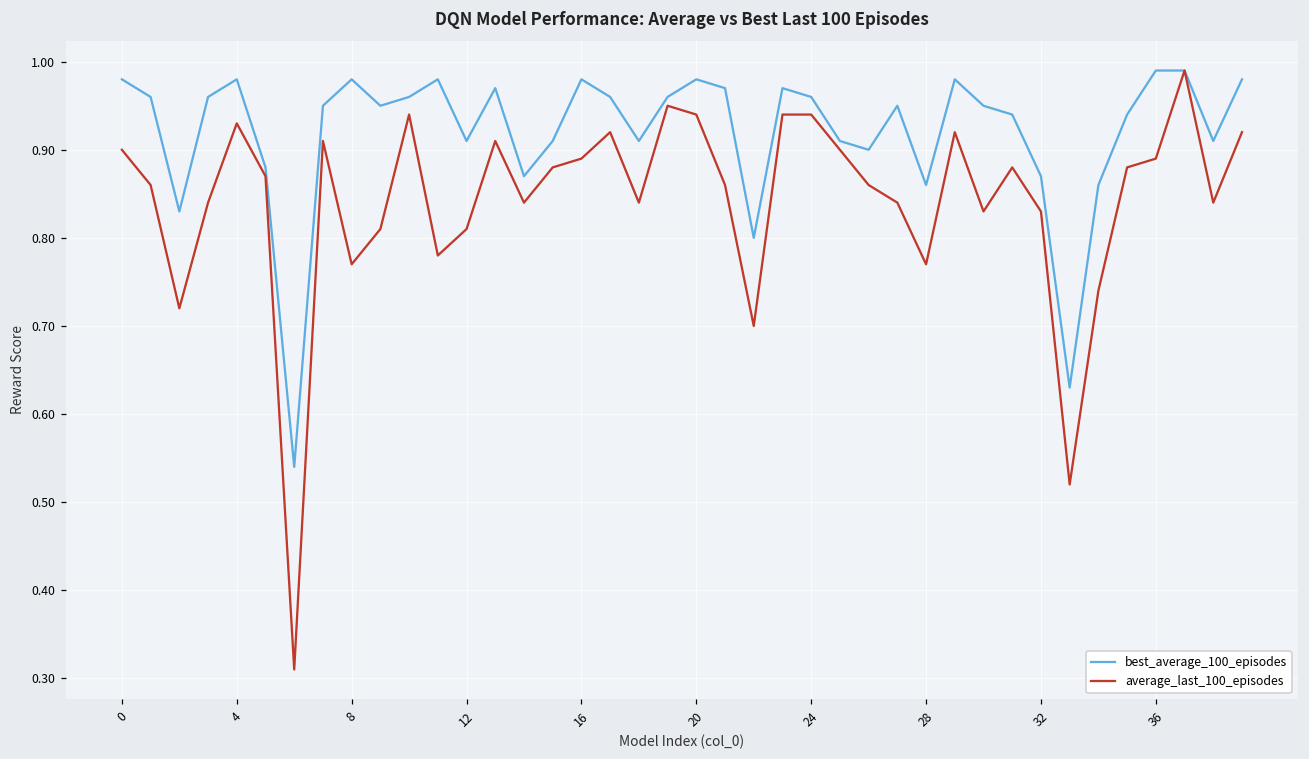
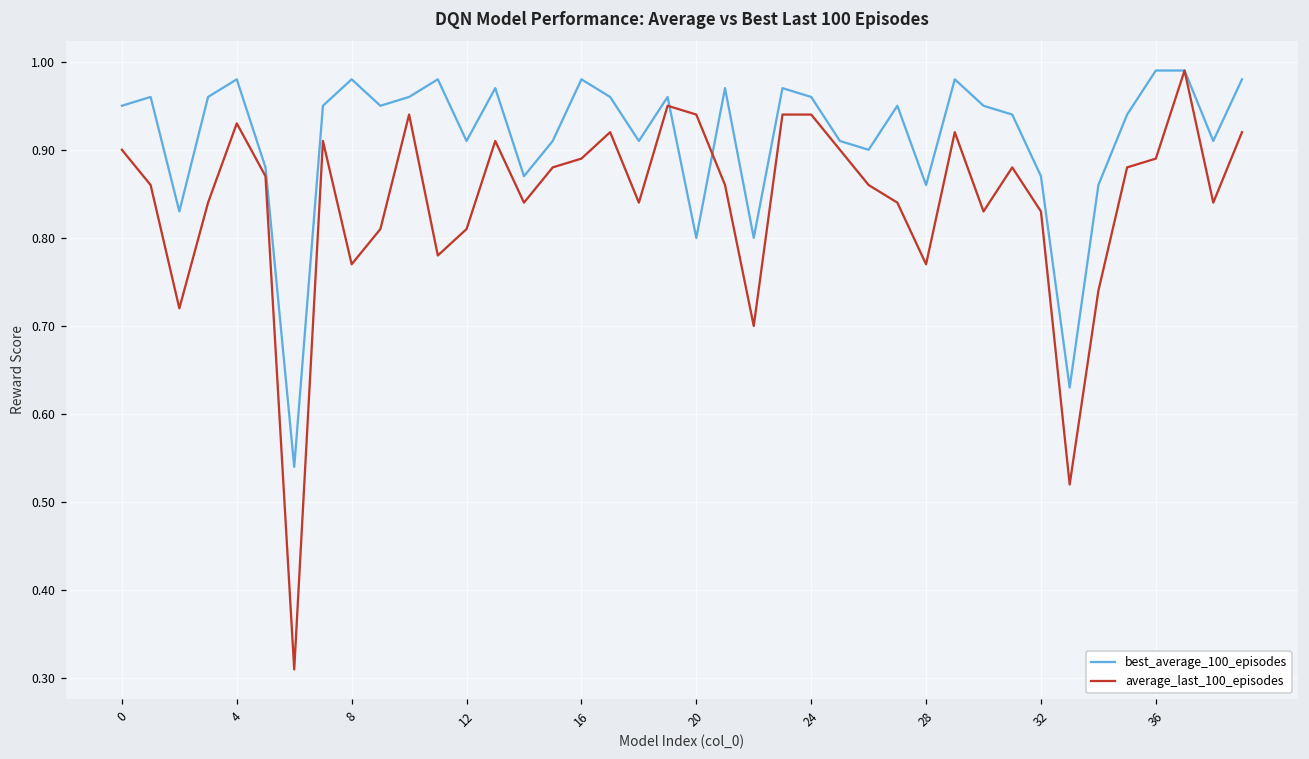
best_average_100_episodes, 0: 0.98 -> 0.95
best_average_100_episodes, 20: 0.98 -> 0.80
